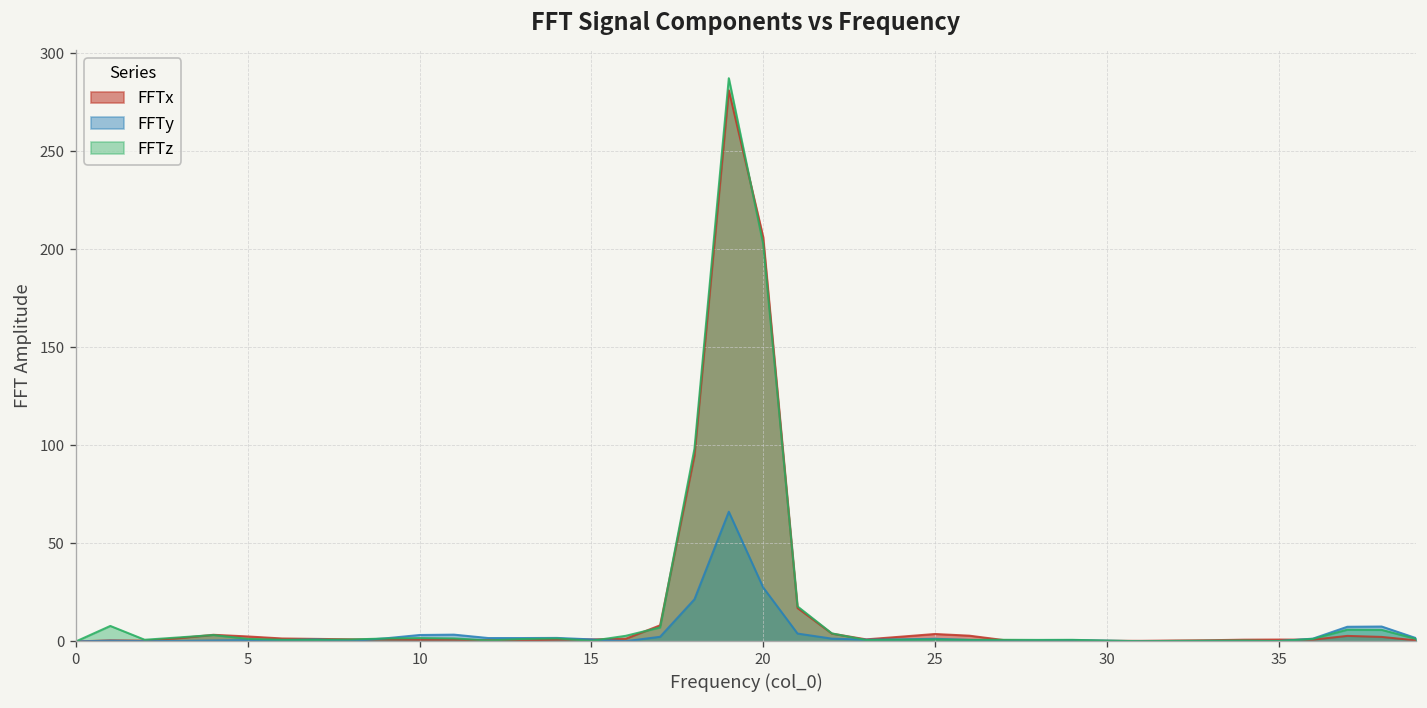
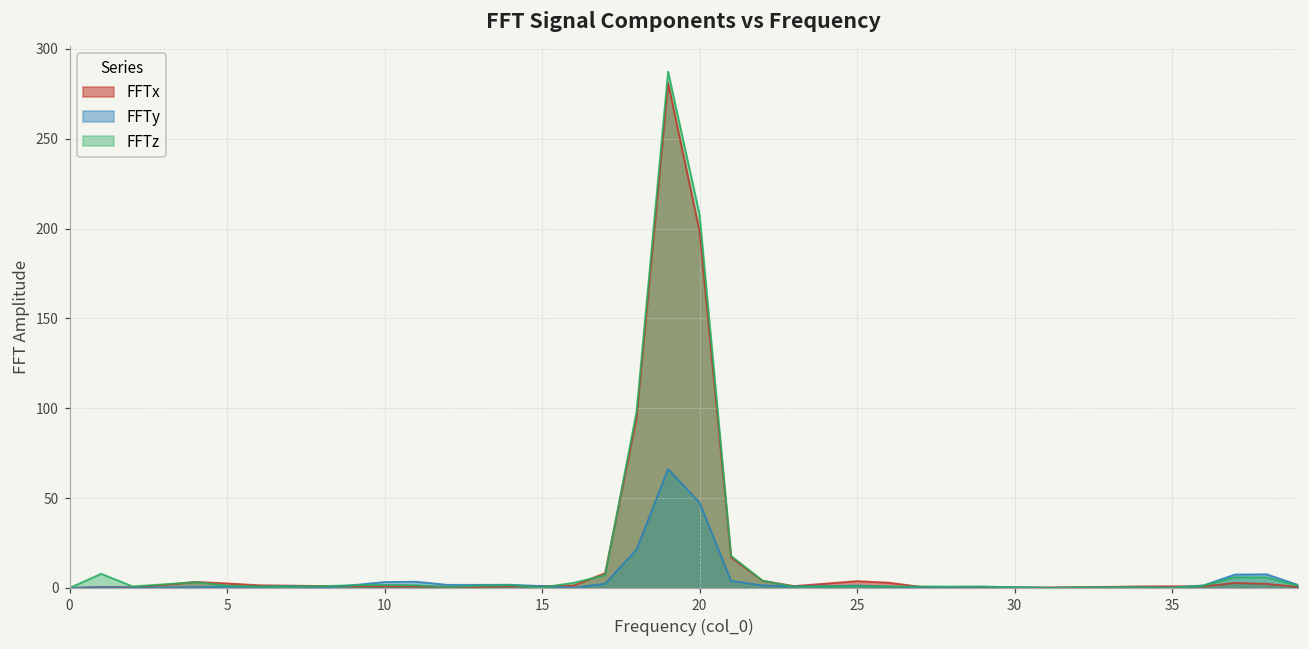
FFTx, 20: 206 -> 198
FFTy, 20: 28 -> 47
FFTz, 20: 203 -> 208
